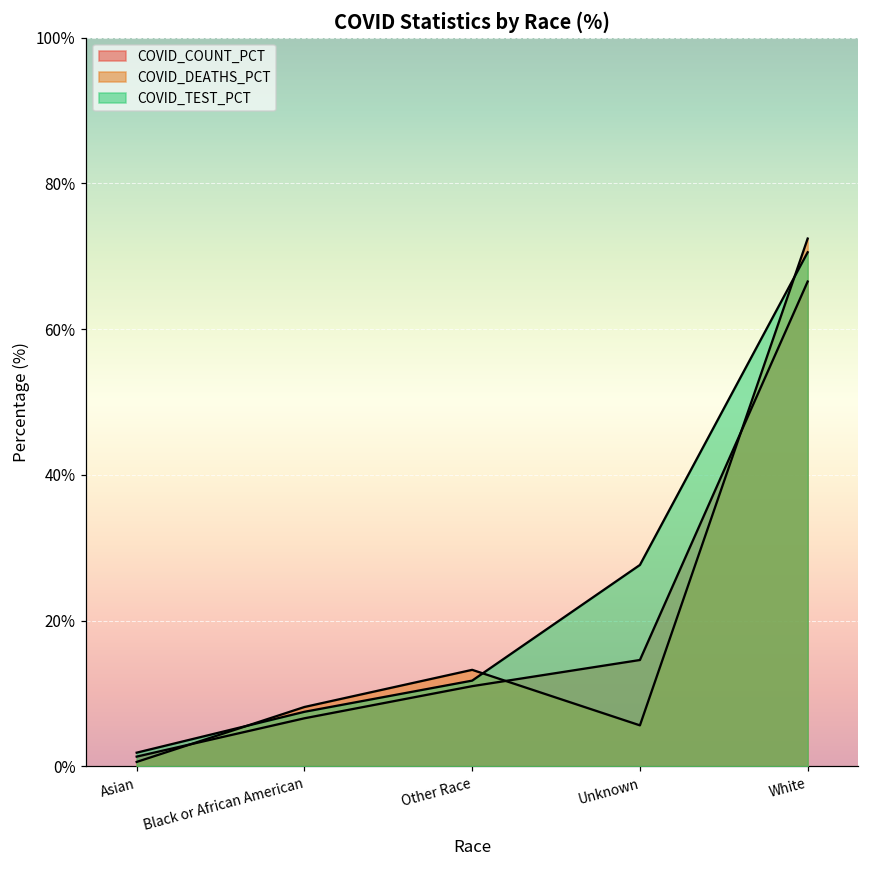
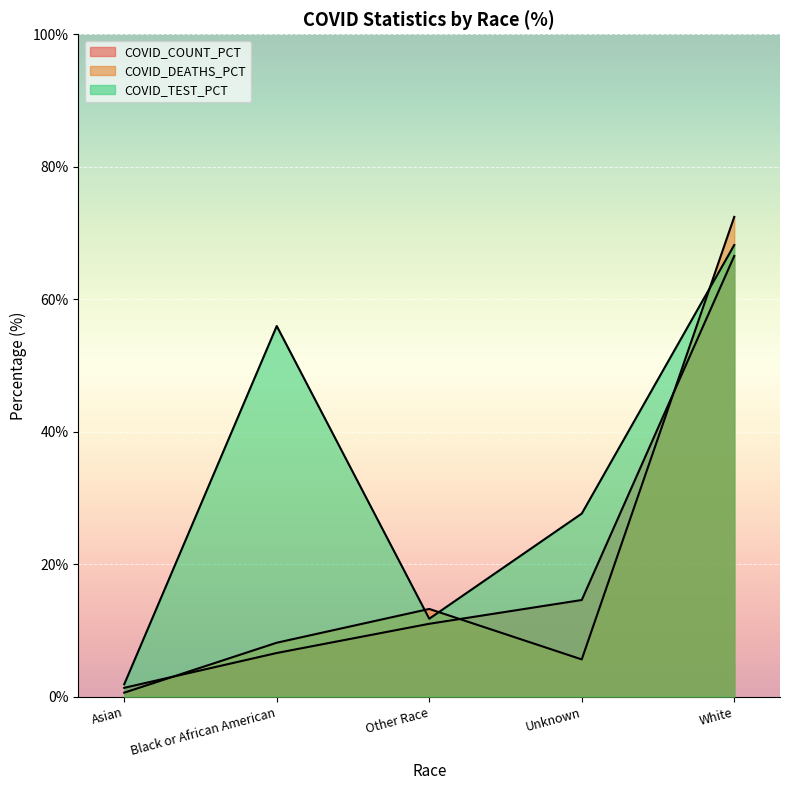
COVID_TEST_PCT, Black or African American: 7% -> 56%
COVID_TEST_PCT, White: 71% -> 68%
